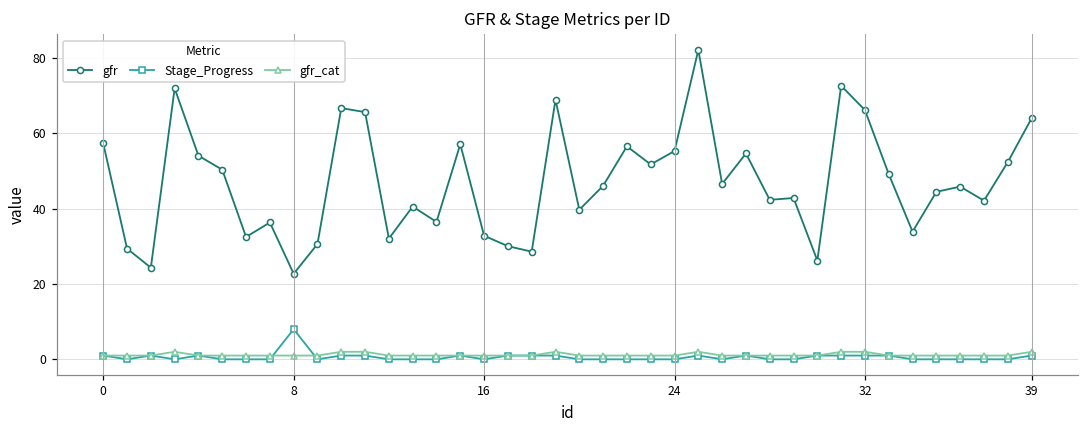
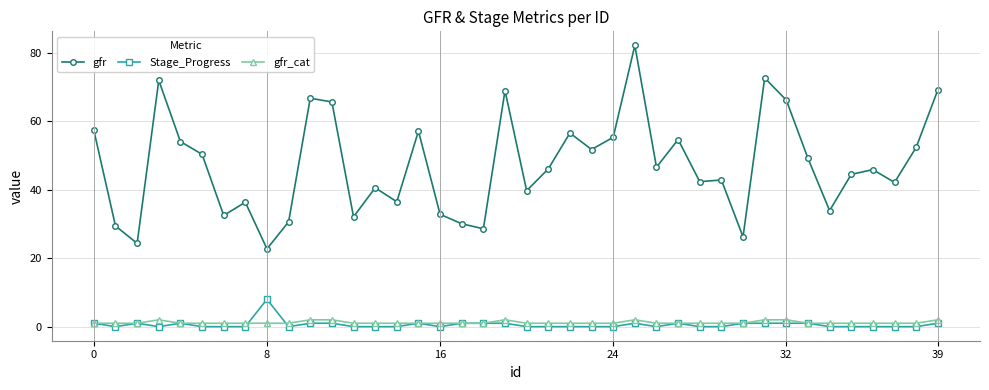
gfr, 39: 64 -> 69
